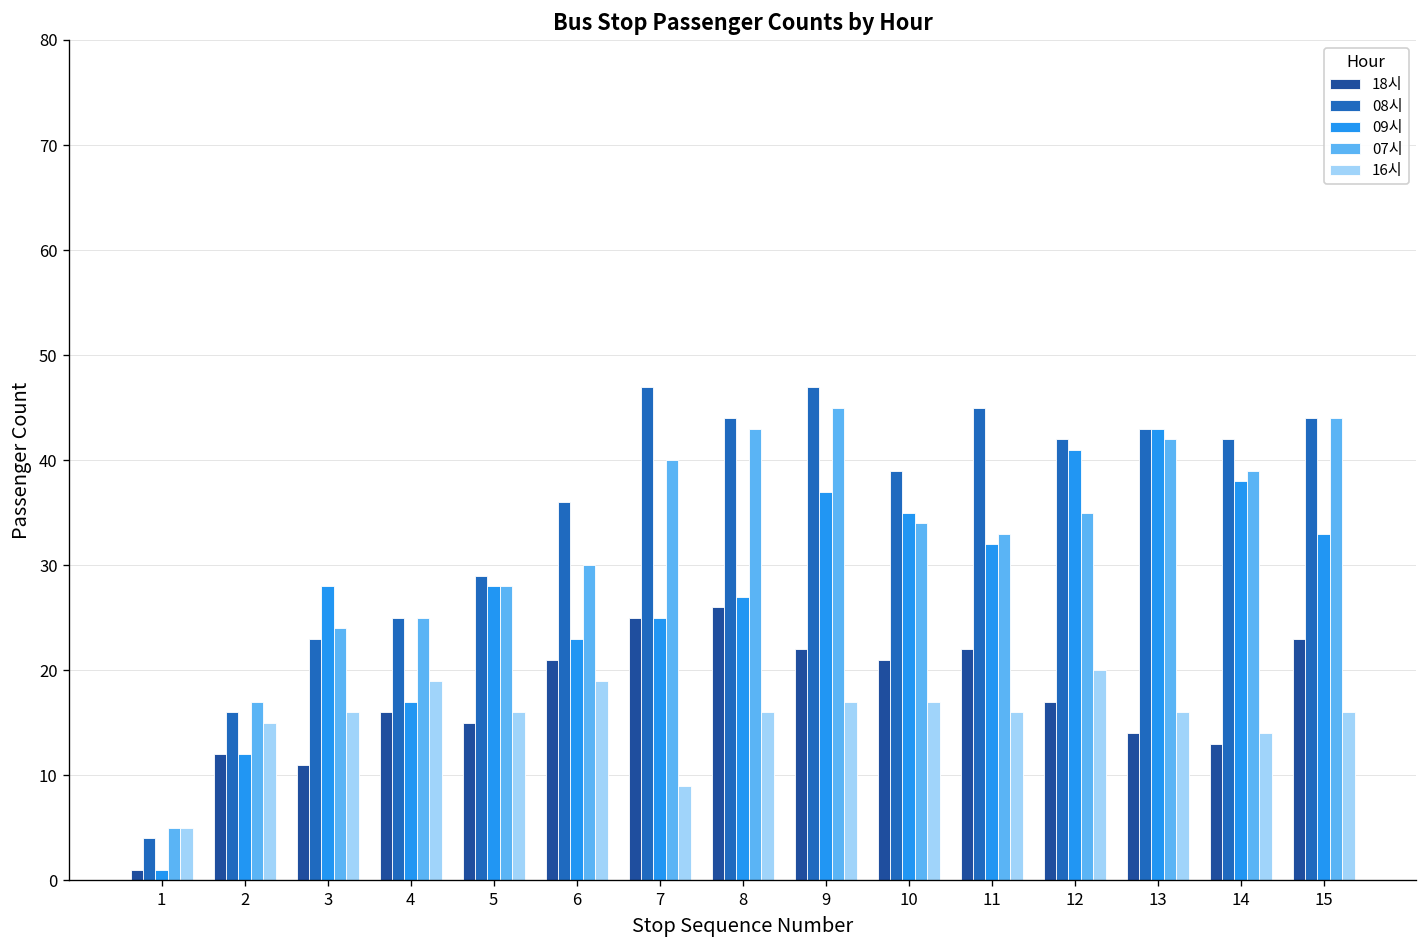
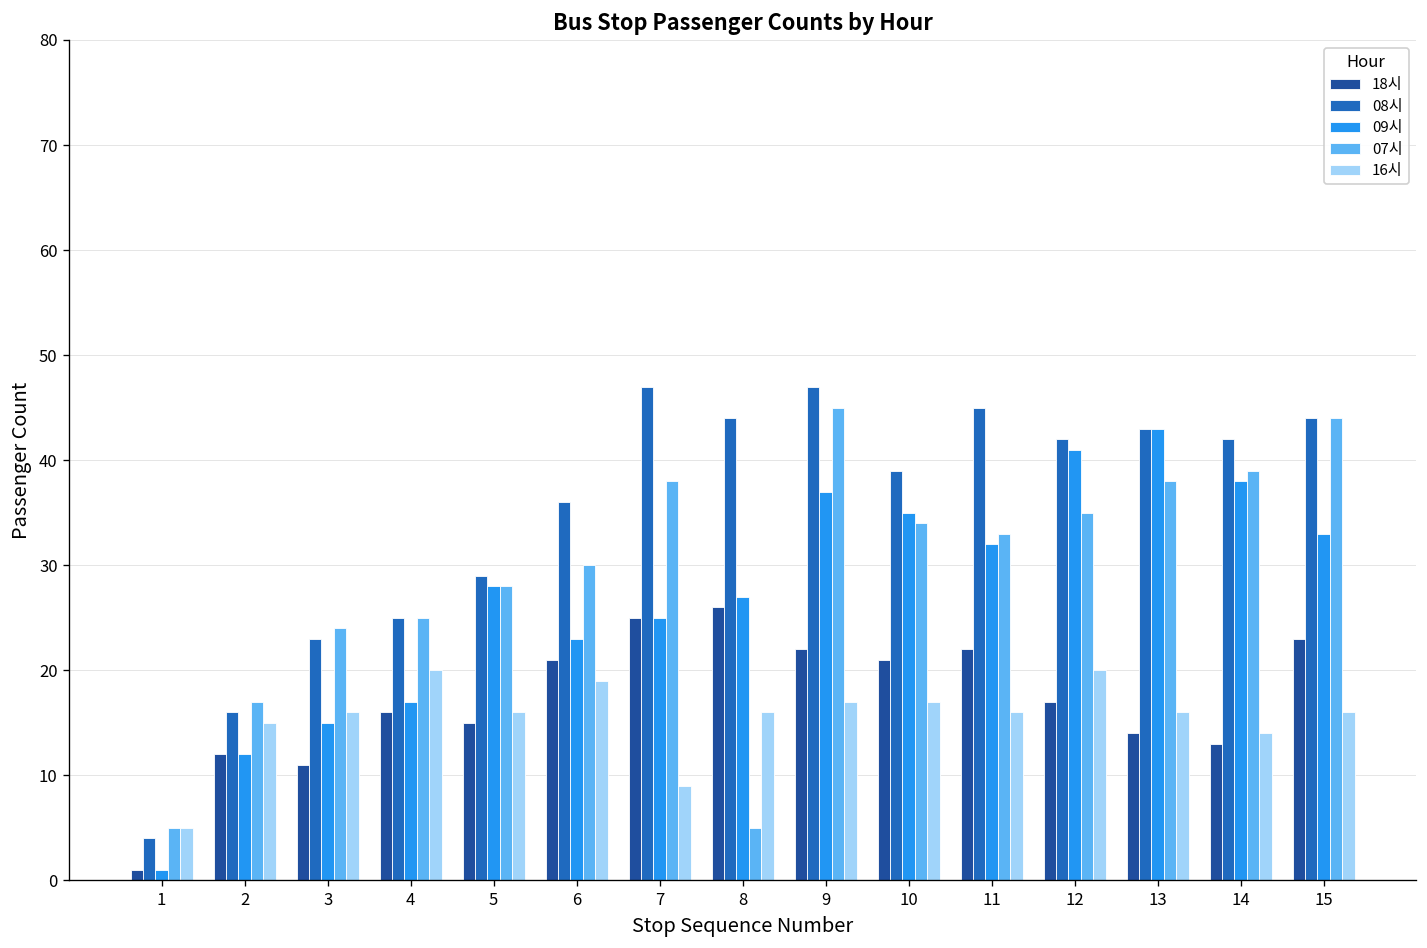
09시, 3: 28 -> 15
16시, 4: 19 -> 20
07시, 7: 40 -> 38
07시, 8: 43 -> 5
07시, 13: 42 -> 38
